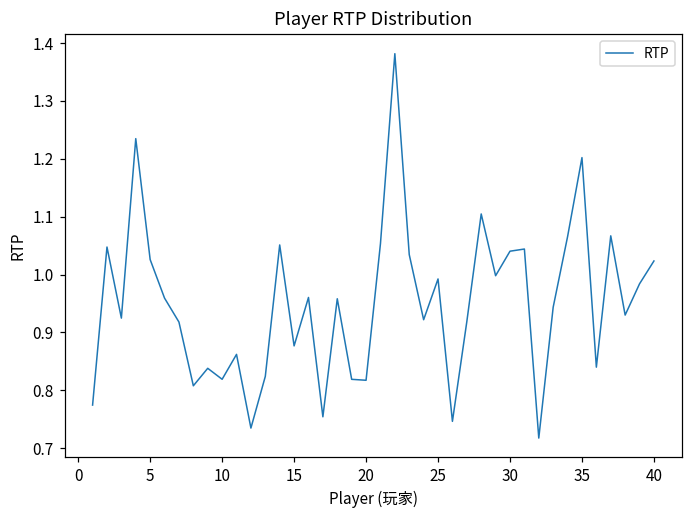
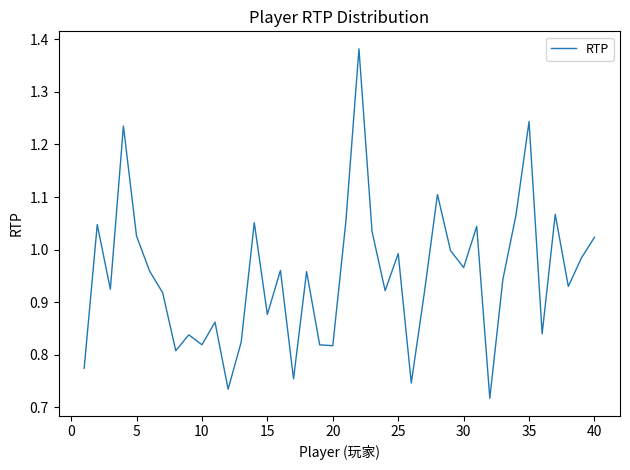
30: 1.04 -> 0.97
35: 1.20 -> 1.24
